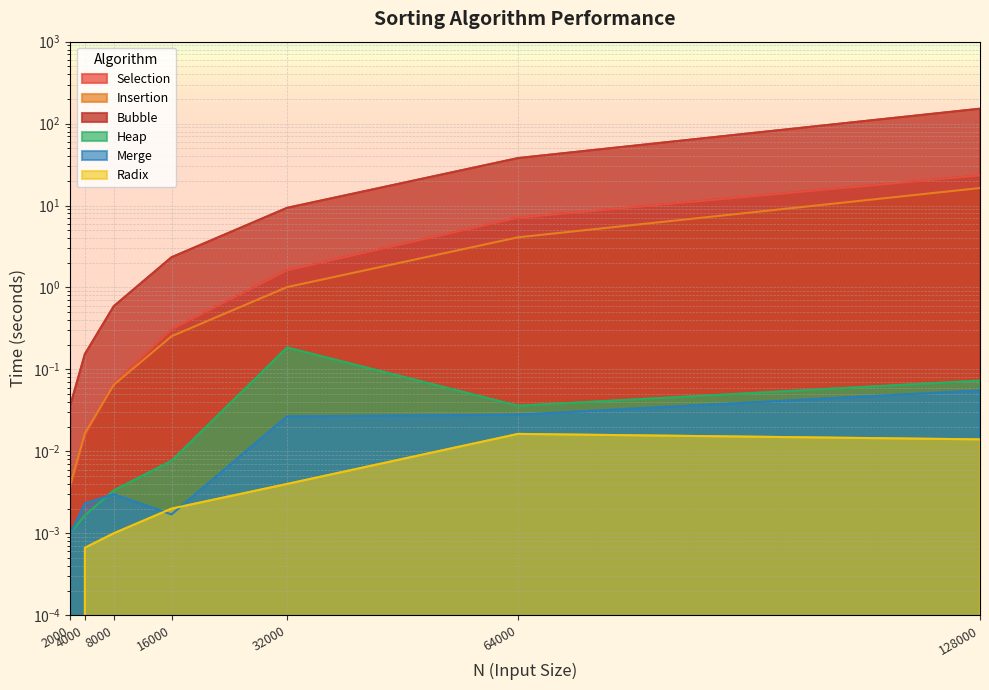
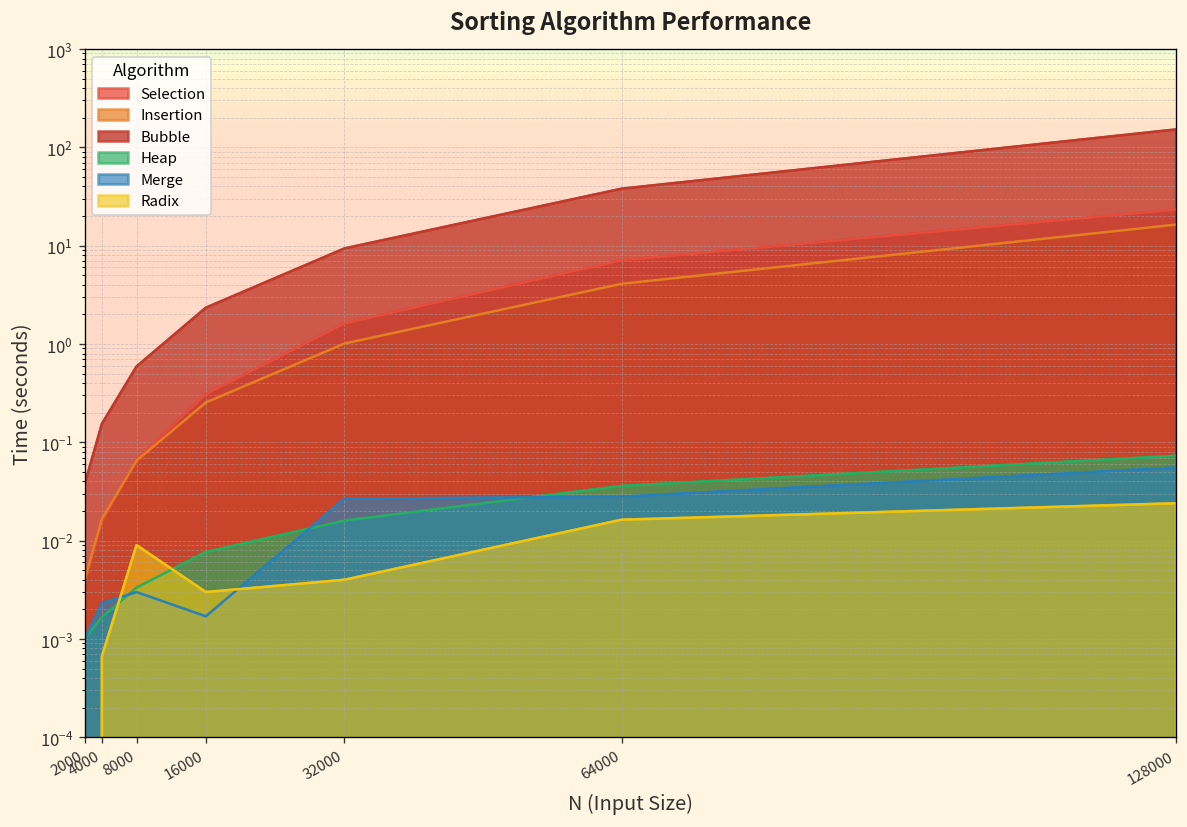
Radix, 8000: 0.001 -> 0.009
Radix, 16000: 0.002 -> 0.003
Heap, 32000: 0.19 -> 0.016
Radix, 128000: 0.014 -> 0.024
